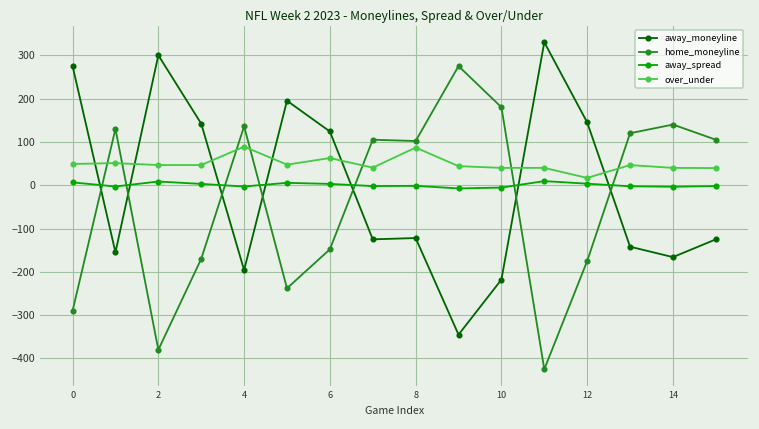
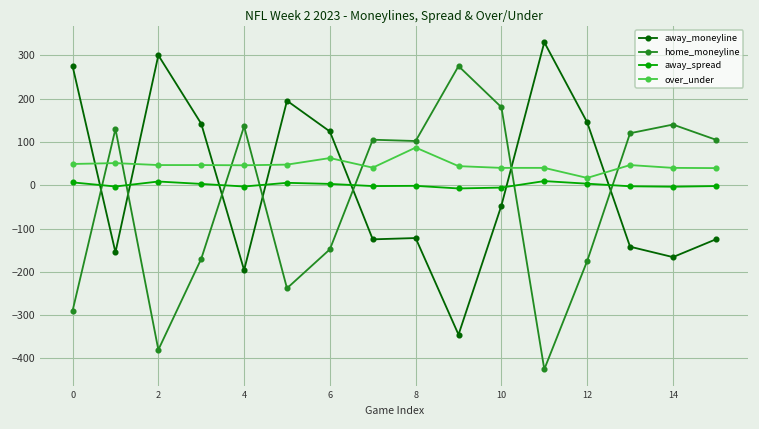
over_under, 4: 90 -> 50
away_moneyline, 10: -220 -> -50
